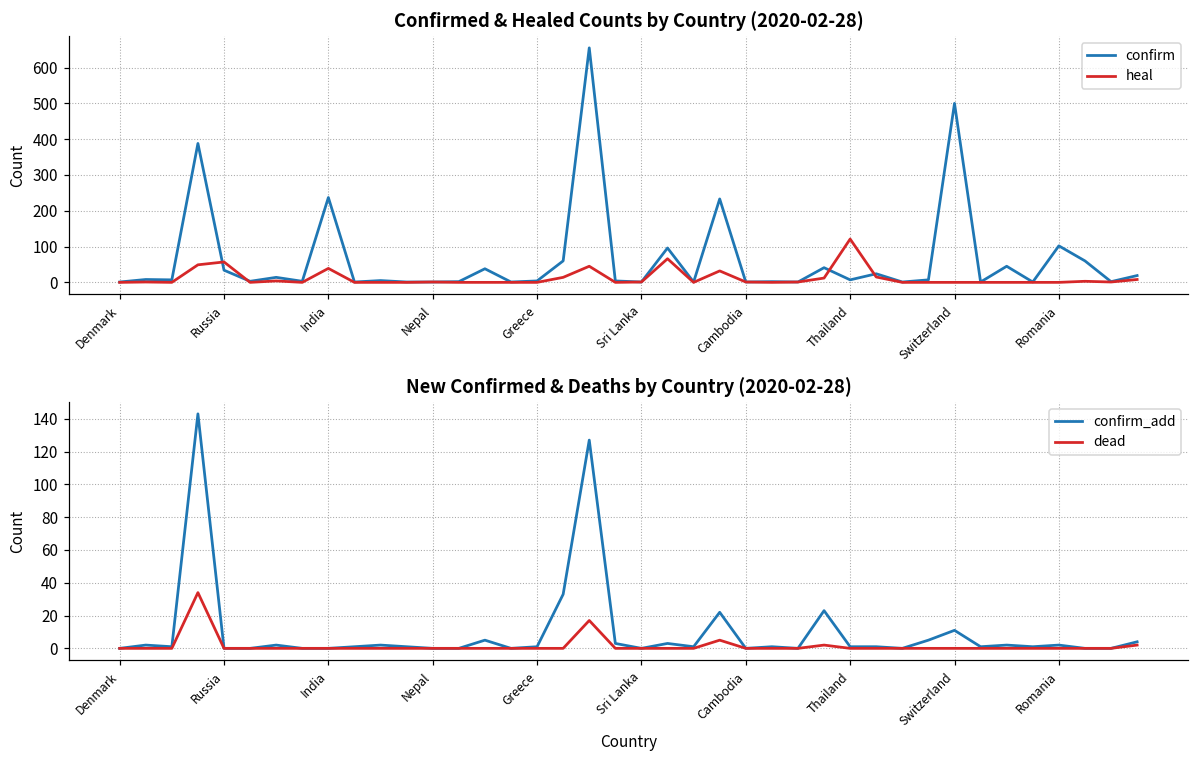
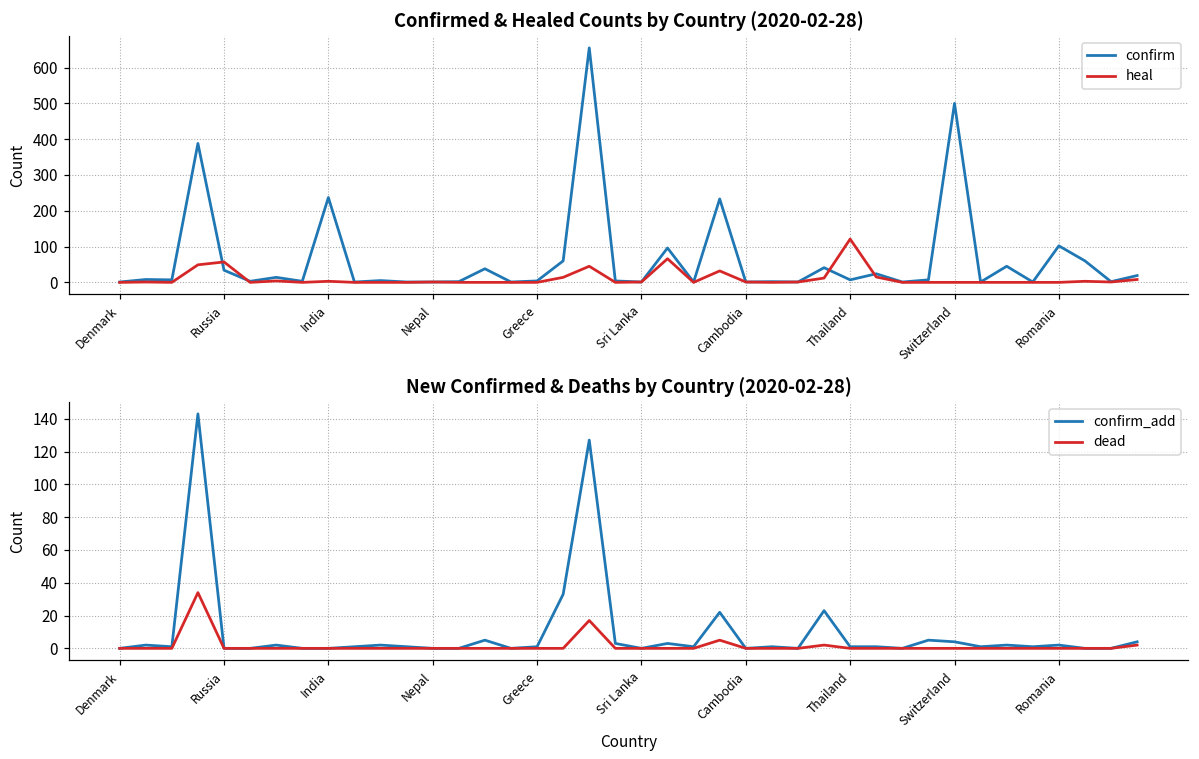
Confirmed & Healed Counts by Country (2020-02-28), heal, India: 40 -> 0
New Confirmed & Deaths by Country (2020-02-28), confirm_add, Switzerland: 11 -> 4
